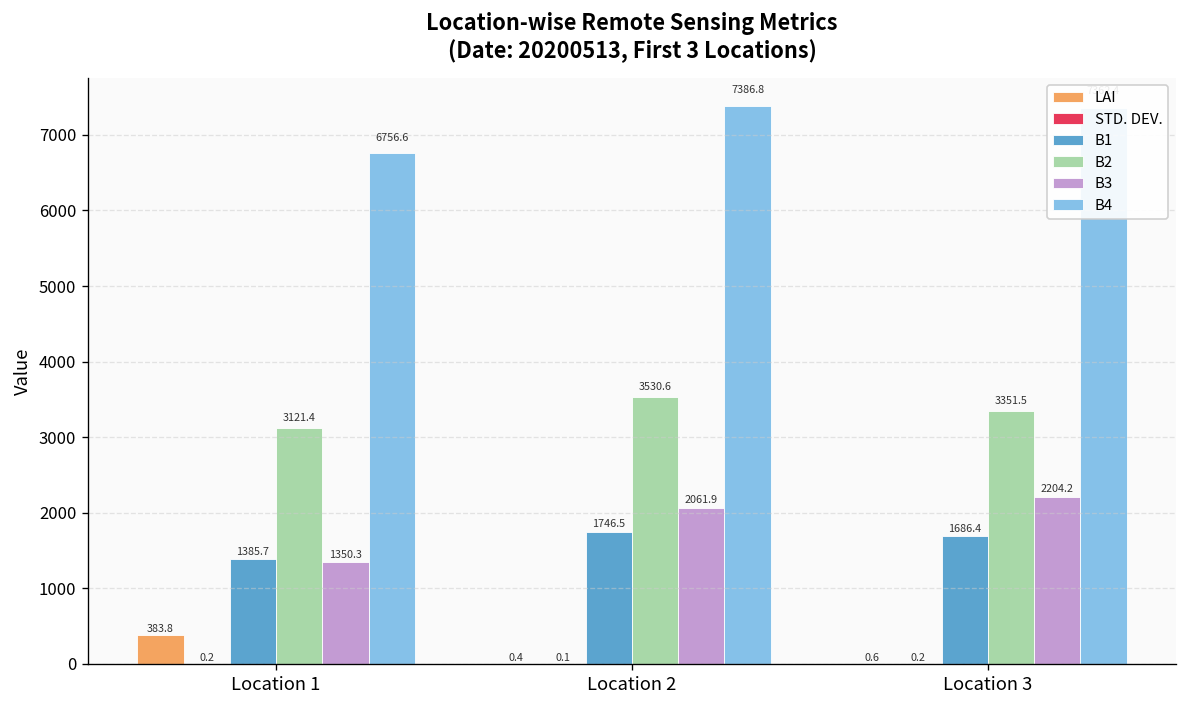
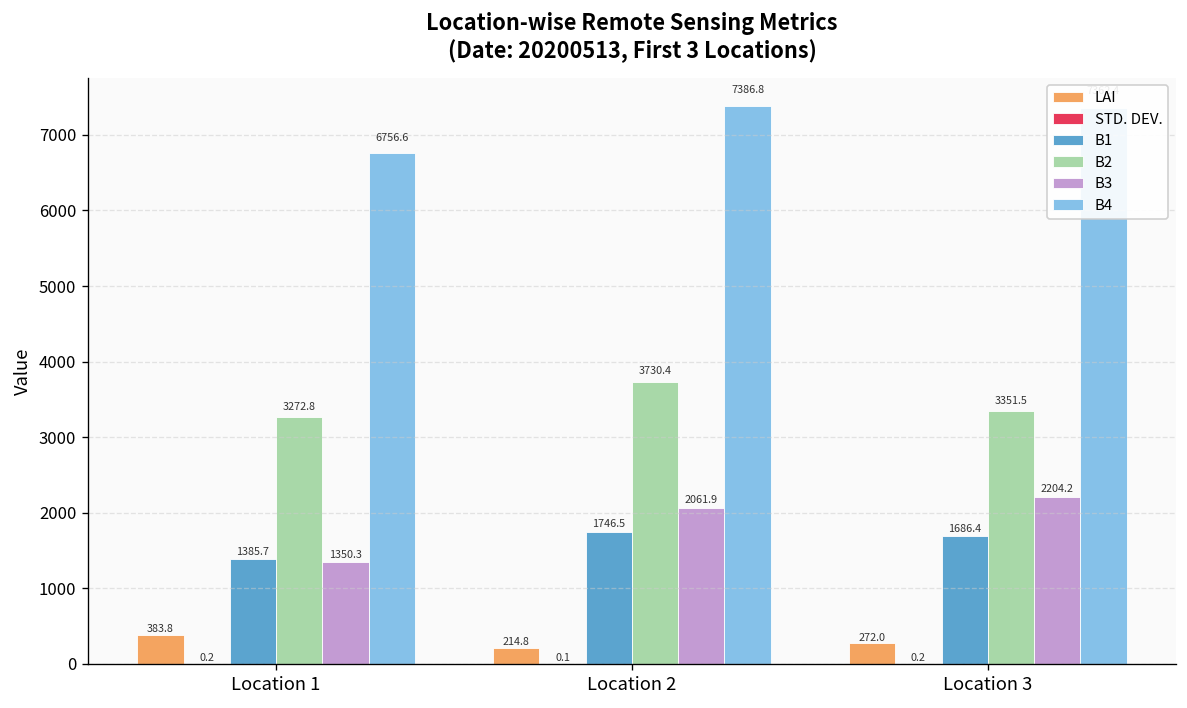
B2, Location 1: 3121.4 -> 3272.8
LAI, Location 2: 0.4 -> 214.8
B2, Location 2: 3530.6 -> 3730.4
LAI, Location 3: 0.6 -> 272.0
